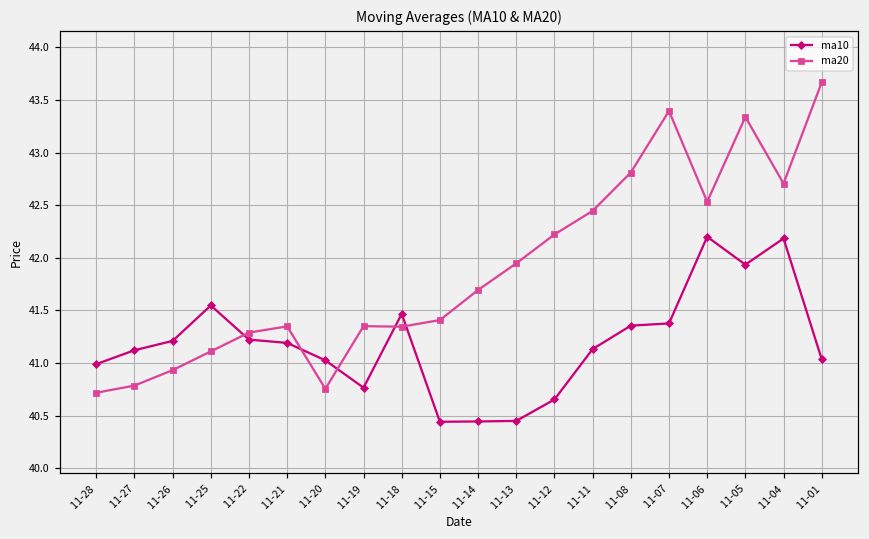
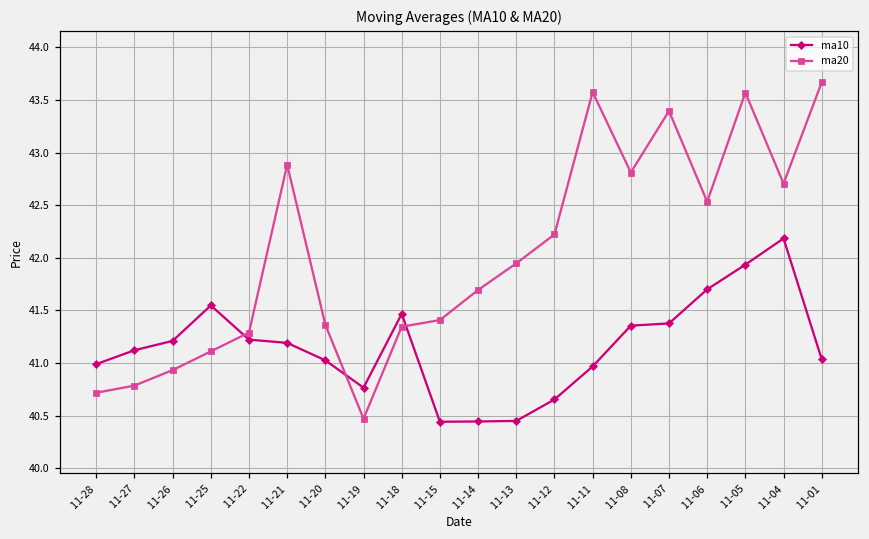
ma20, 11-21: 41.3 -> 42.9
ma20, 11-20: 40.8 -> 41.4
ma20, 11-19: 41.4 -> 40.5
ma10, 11-11: 41.1 -> 41.0
ma20, 11-11: 42.4 -> 43.6
ma10, 11-06: 42.2 -> 41.7
ma20, 11-05: 43.3 -> 43.6
